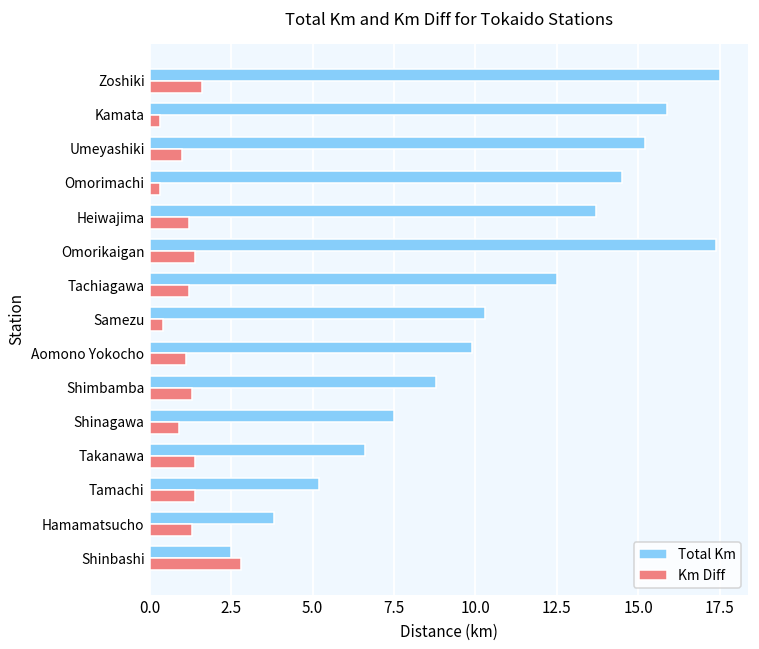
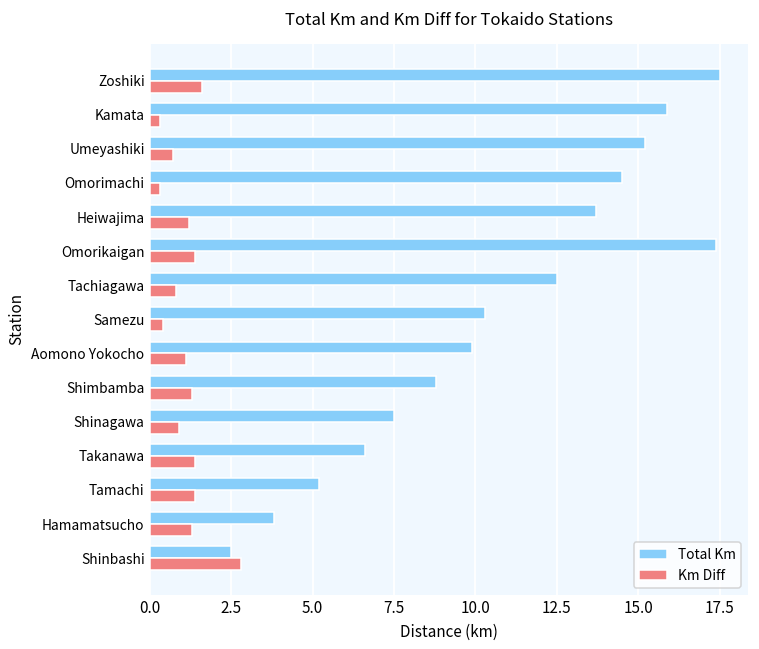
Km Diff, Umeyashiki: 1.0 -> 0.7
Km Diff, Tachiagawa: 1.2 -> 0.8
